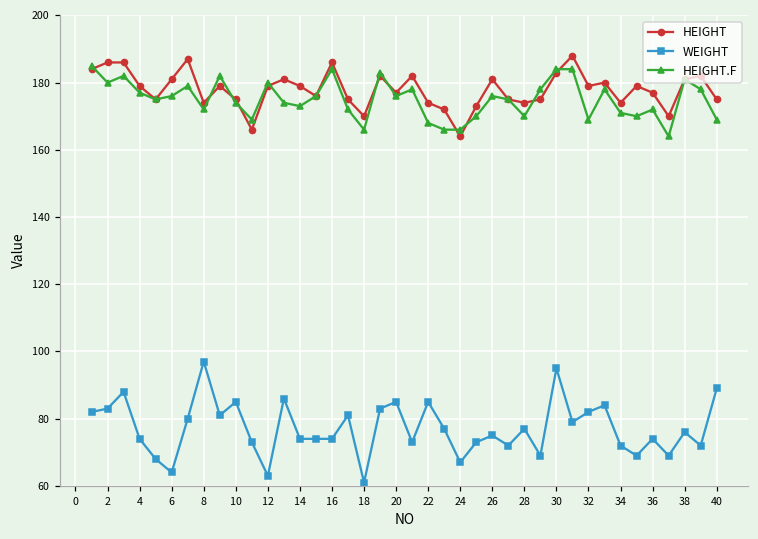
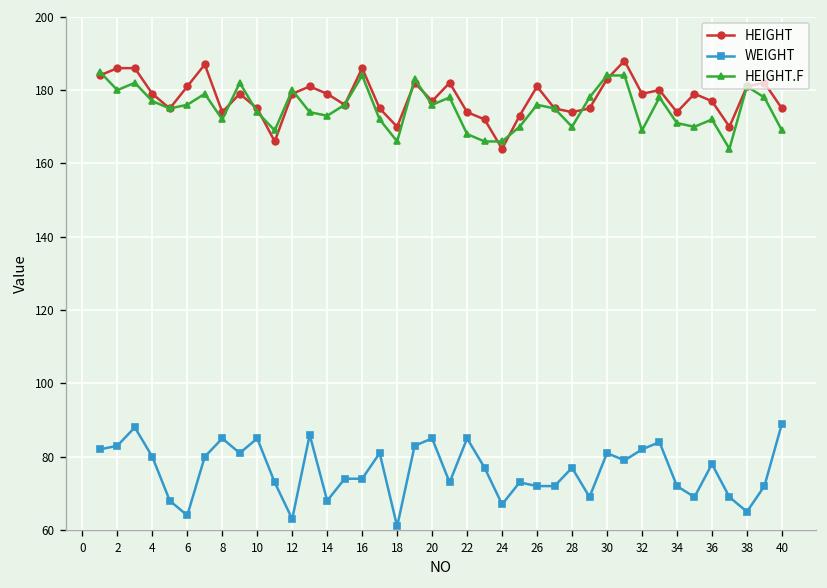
WEIGHT, 4: 74 -> 80
WEIGHT, 8: 97 -> 85
WEIGHT, 14: 74 -> 68
WEIGHT, 26: 75 -> 72
WEIGHT, 30: 95 -> 81
WEIGHT, 36: 74 -> 78
WEIGHT, 38: 76 -> 65
